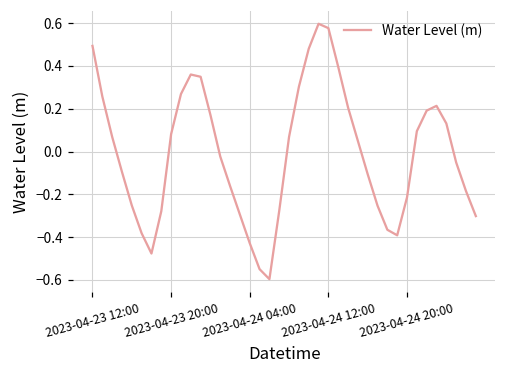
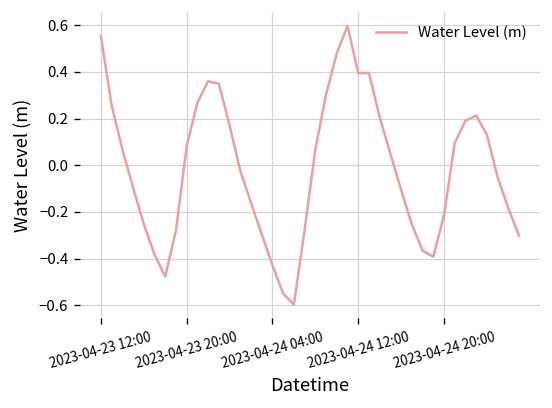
2023-04-23 12:00: 0.49 -> 0.55
2023-04-24 12:00: 0.58 -> 0.39
